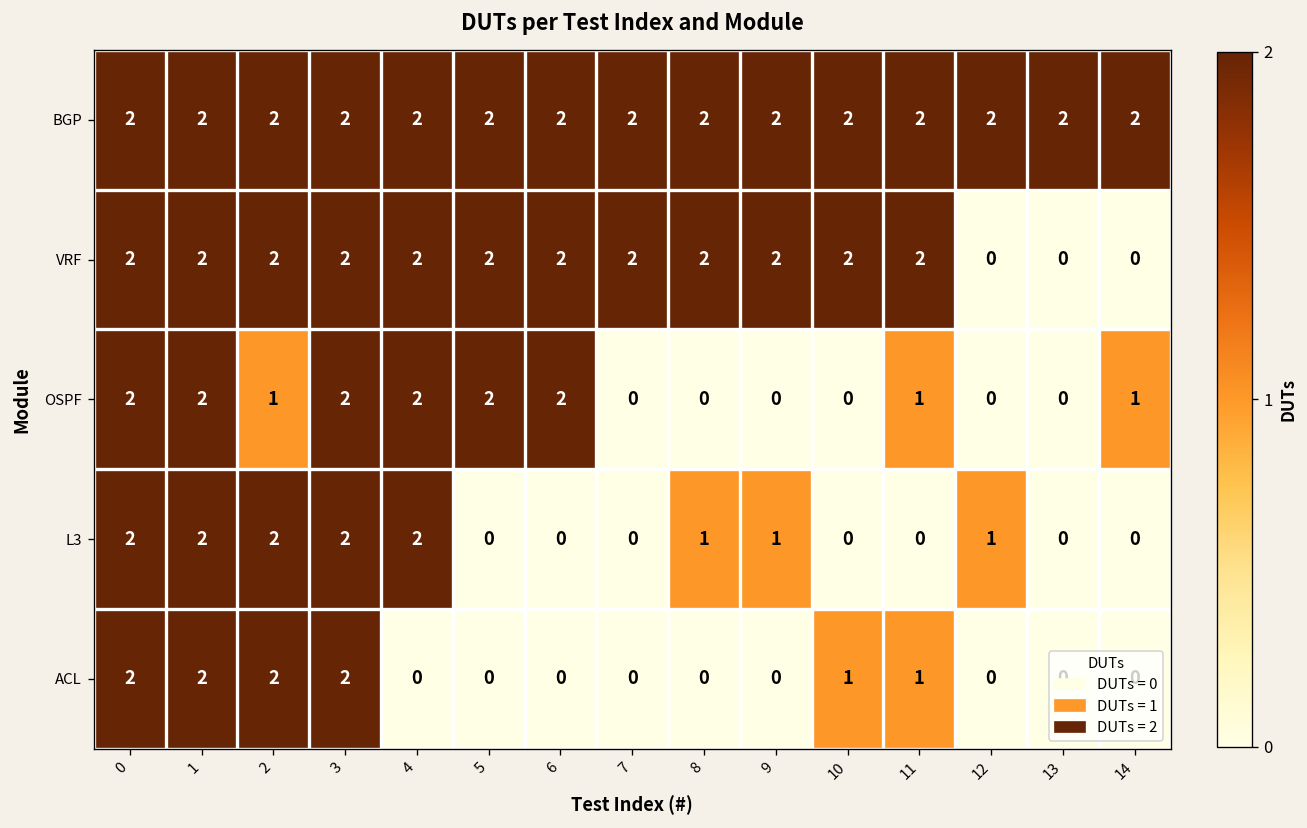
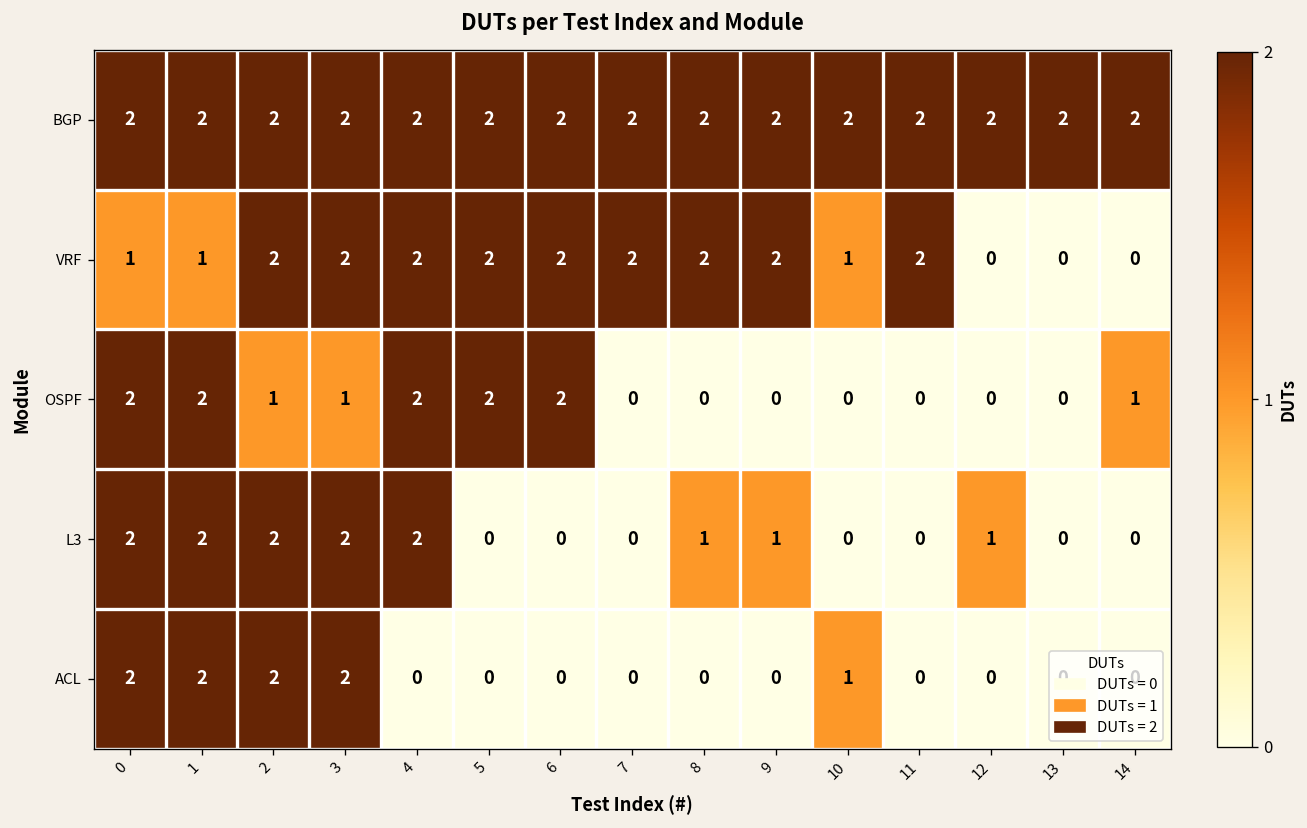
VRF, 0: 2 -> 1
VRF, 1: 2 -> 1
VRF, 10: 2 -> 1
OSPF, 3: 2 -> 1
OSPF, 11: 1 -> 0
ACL, 11: 1 -> 0
